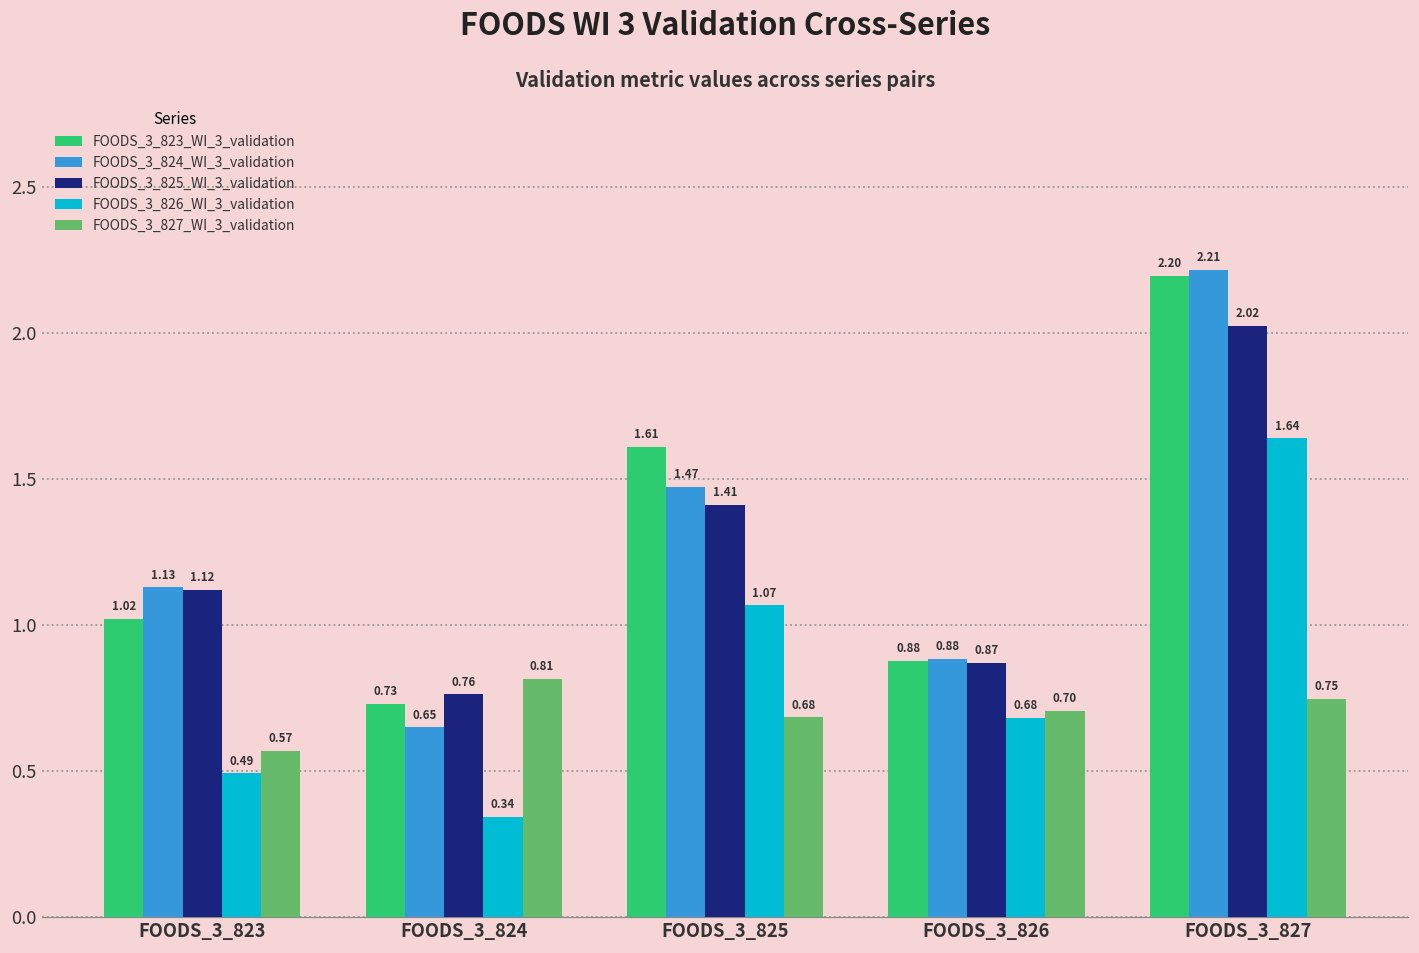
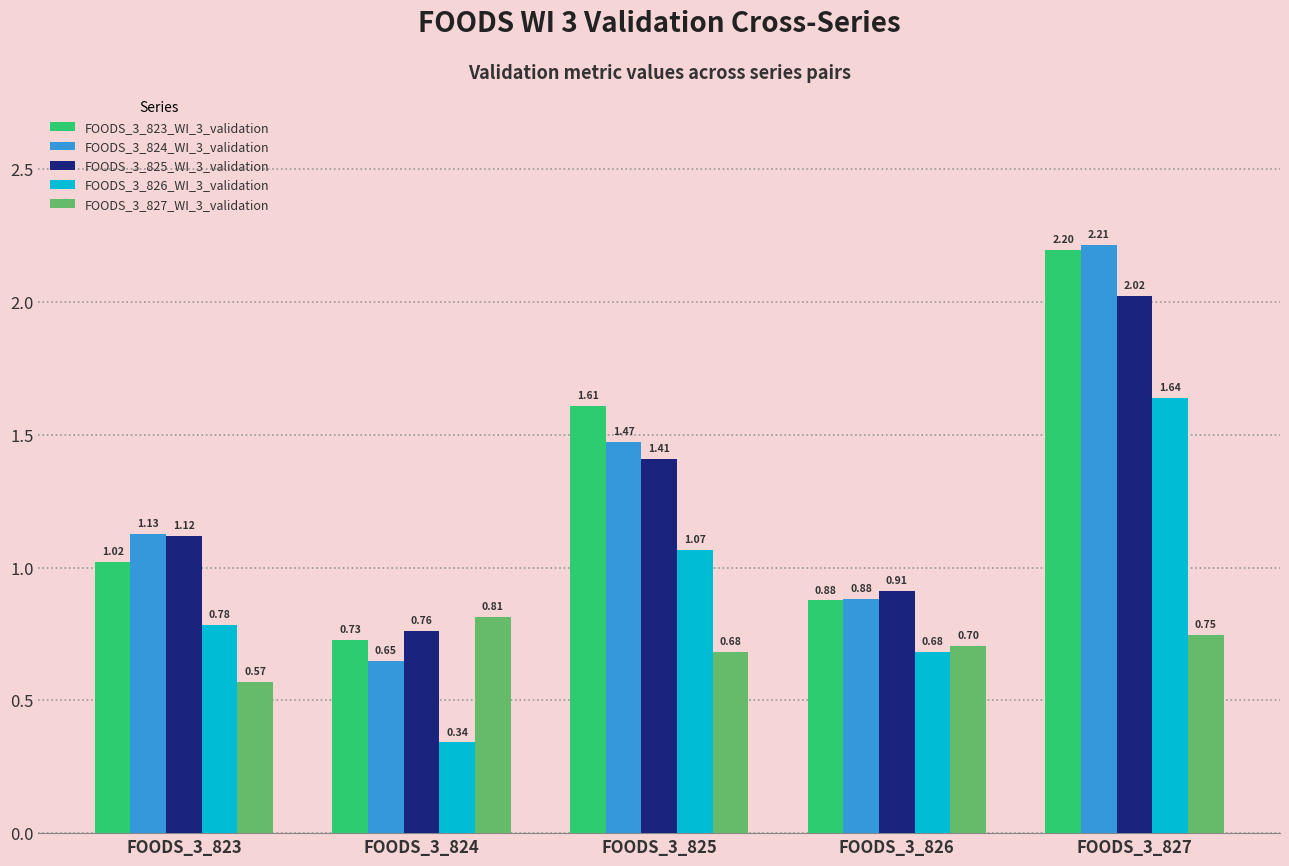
FOODS_3_826_WI_3_validation, FOODS_3_823: 0.49 -> 0.78
FOODS_3_825_WI_3_validation, FOODS_3_826: 0.87 -> 0.91
